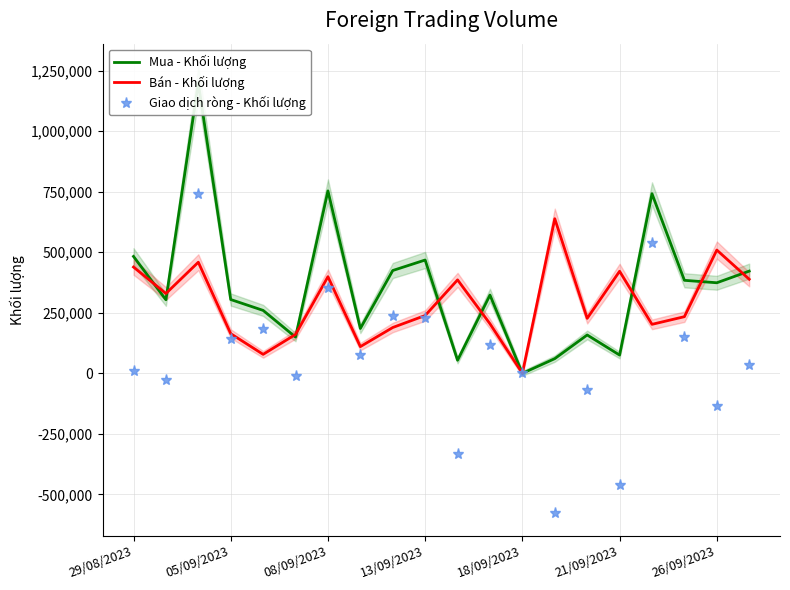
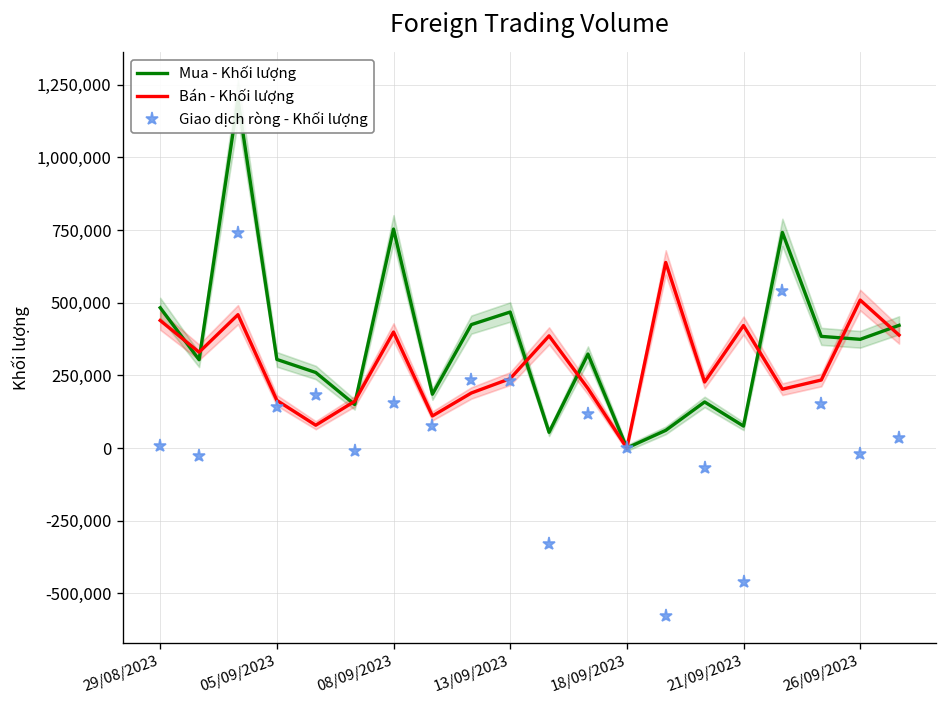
Giao dịch ròng - Khối lượng, 08/09/2023: 350,000 -> 150,000
Giao dịch ròng - Khối lượng, 26/09/2023: -140,000 -> -20,000
